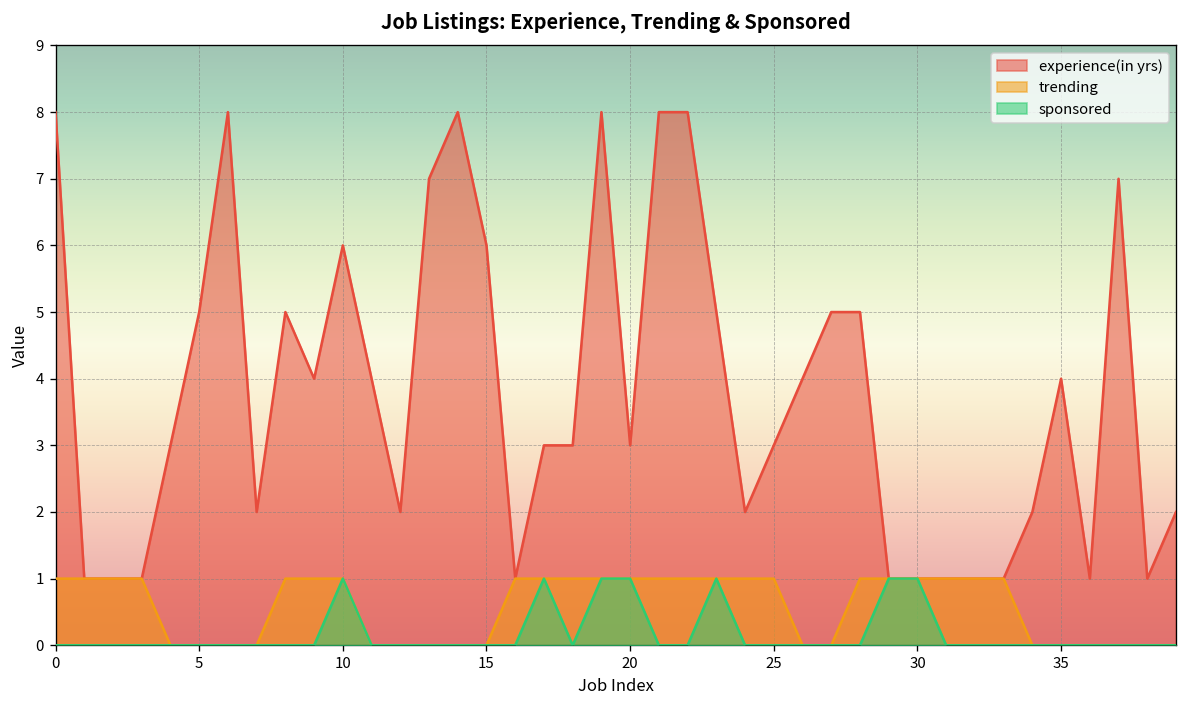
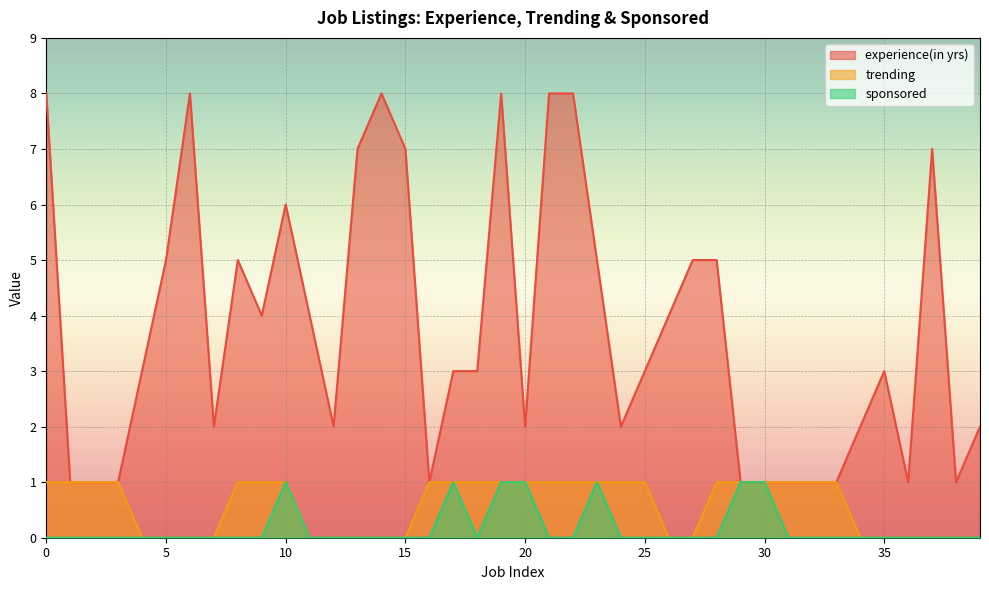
experience(in yrs), 15: 6 -> 7
experience(in yrs), 20: 3 -> 2
experience(in yrs), 35: 4 -> 3
